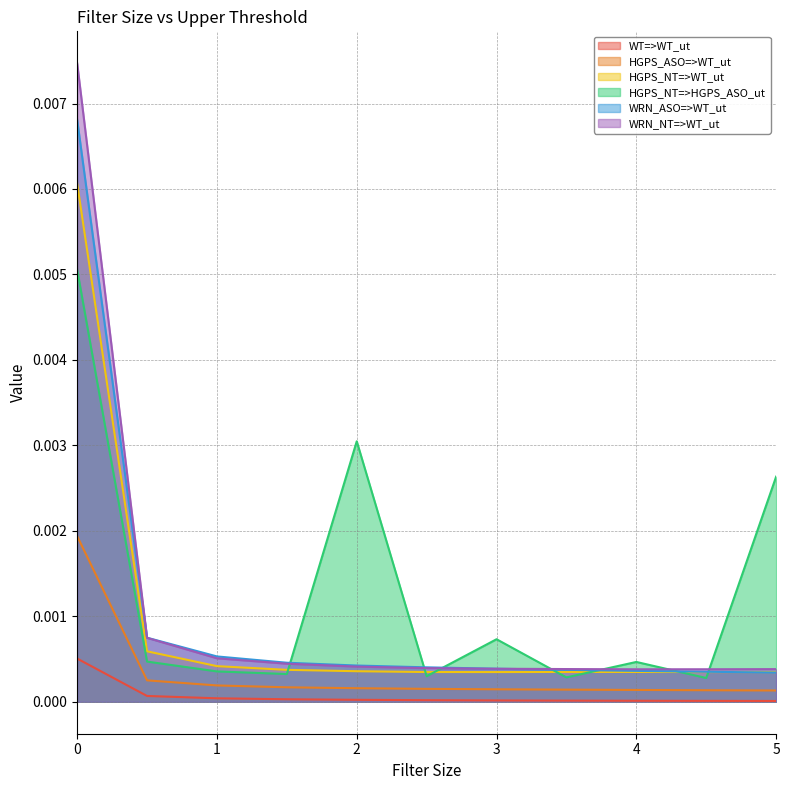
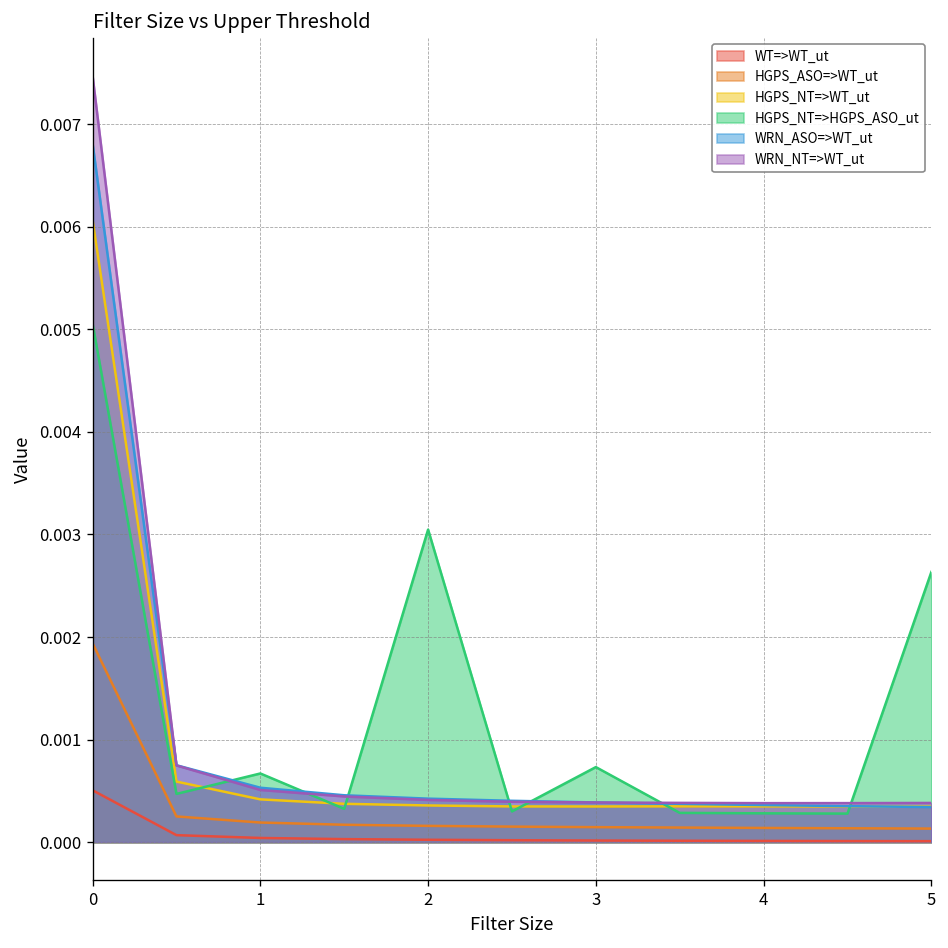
HGPS_NT=>HGPS_ASO_ut, 1: 0.0004 -> 0.0007
HGPS_NT=>HGPS_ASO_ut, 4: 0.0005 -> 0.0003
